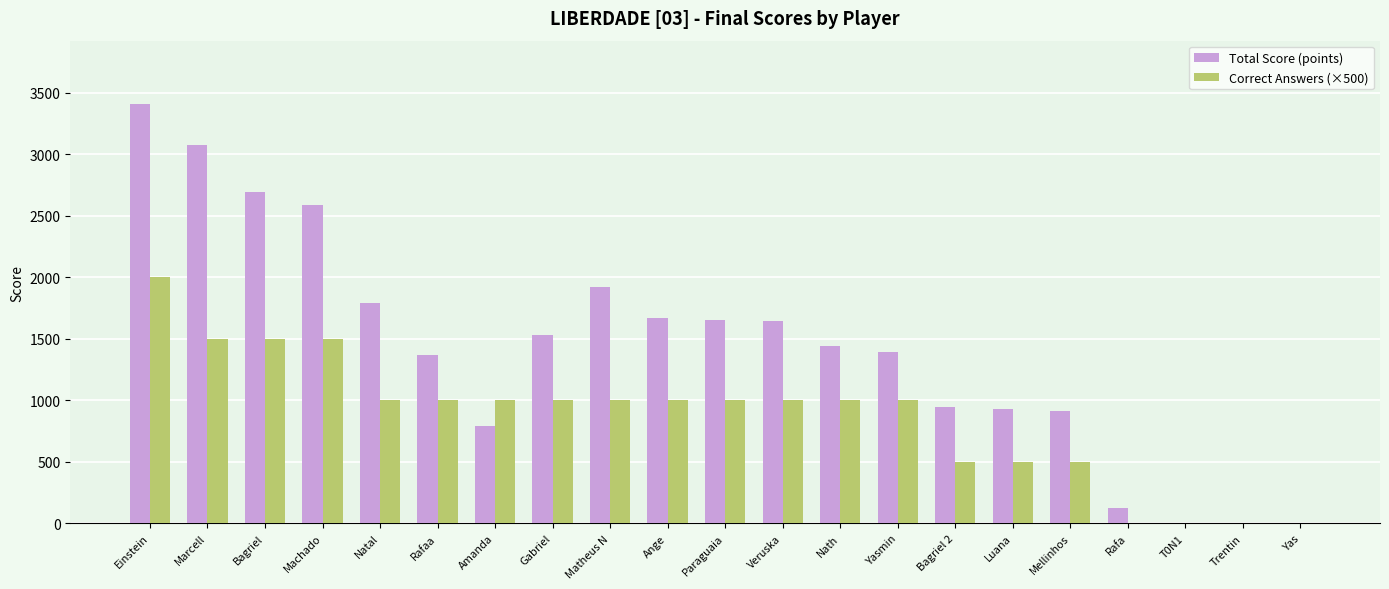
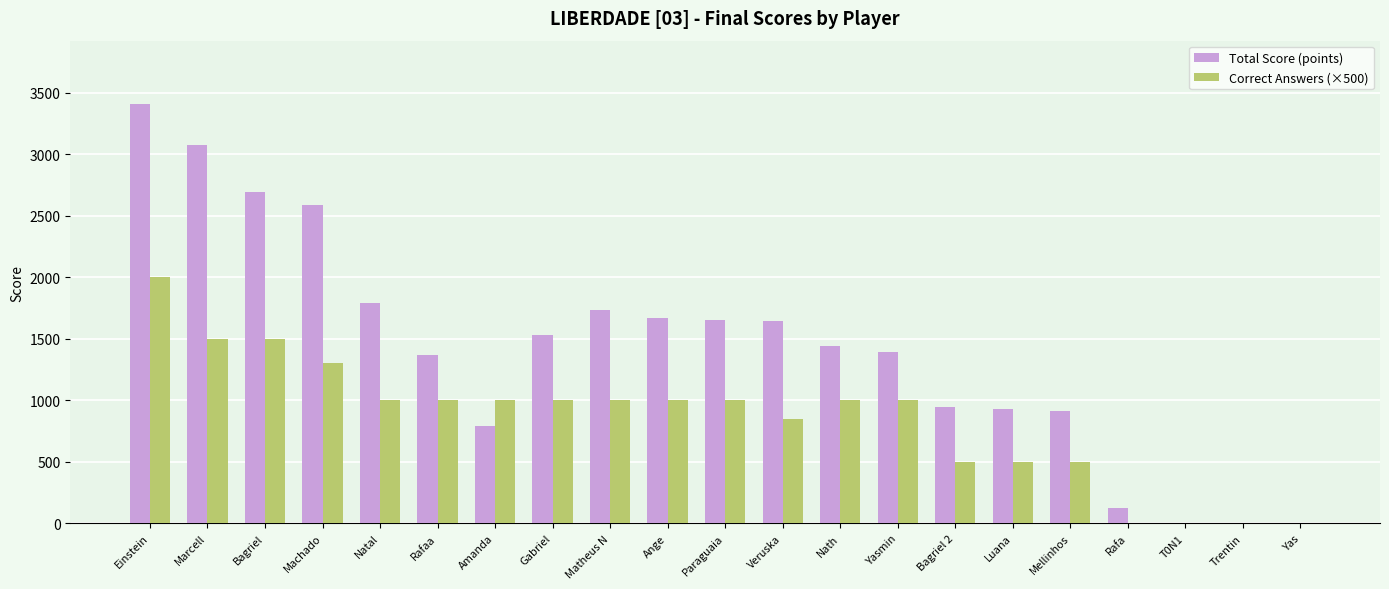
Correct Answers (×500), Machado: 1500 -> 1300
Total Score (points), Matheus N: 1920 -> 1740
Correct Answers (×500), Veruska: 1000 -> 850
